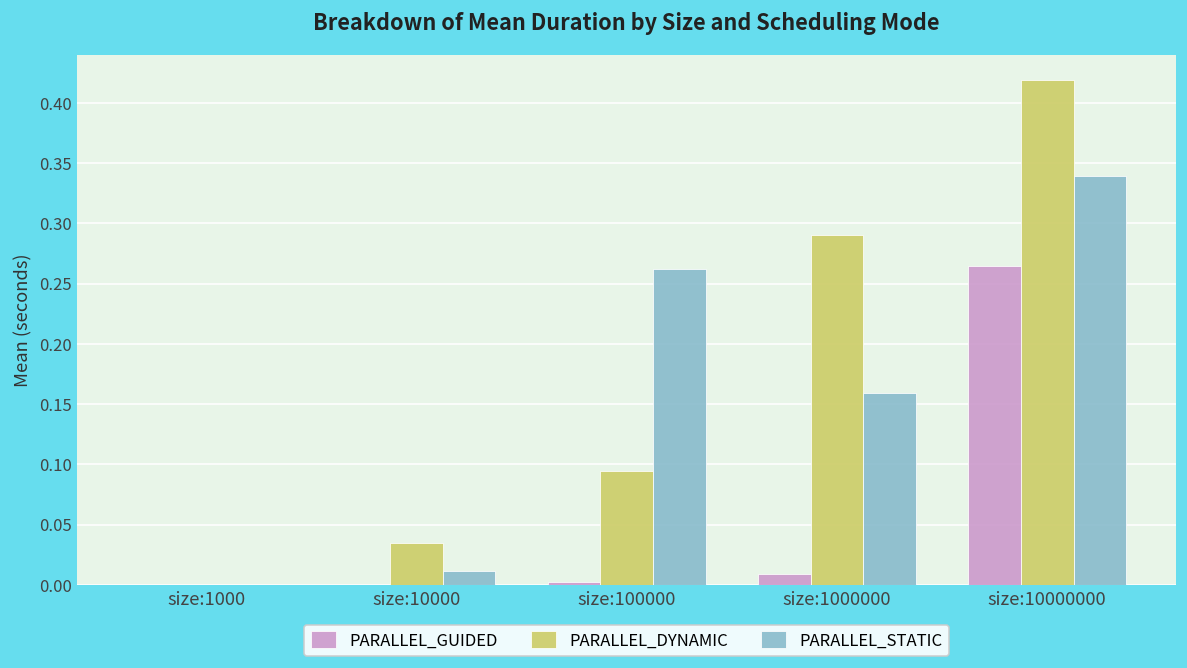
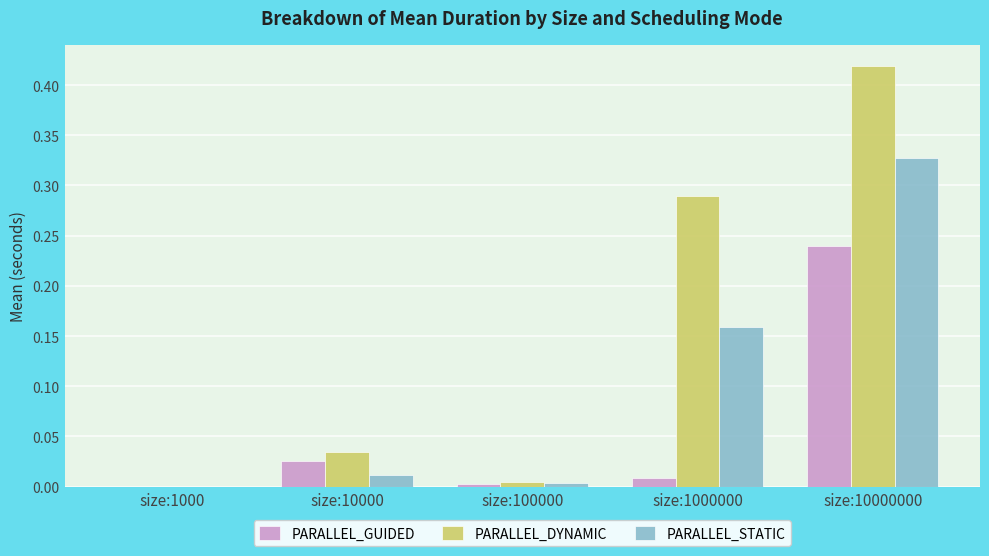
PARALLEL_GUIDED, size:10000: 0.000 -> 0.026
PARALLEL_DYNAMIC, size:100000: 0.095 -> 0.004
PARALLEL_STATIC, size:100000: 0.262 -> 0.003
PARALLEL_GUIDED, size:10000000: 0.265 -> 0.240
PARALLEL_STATIC, size:10000000: 0.339 -> 0.328
